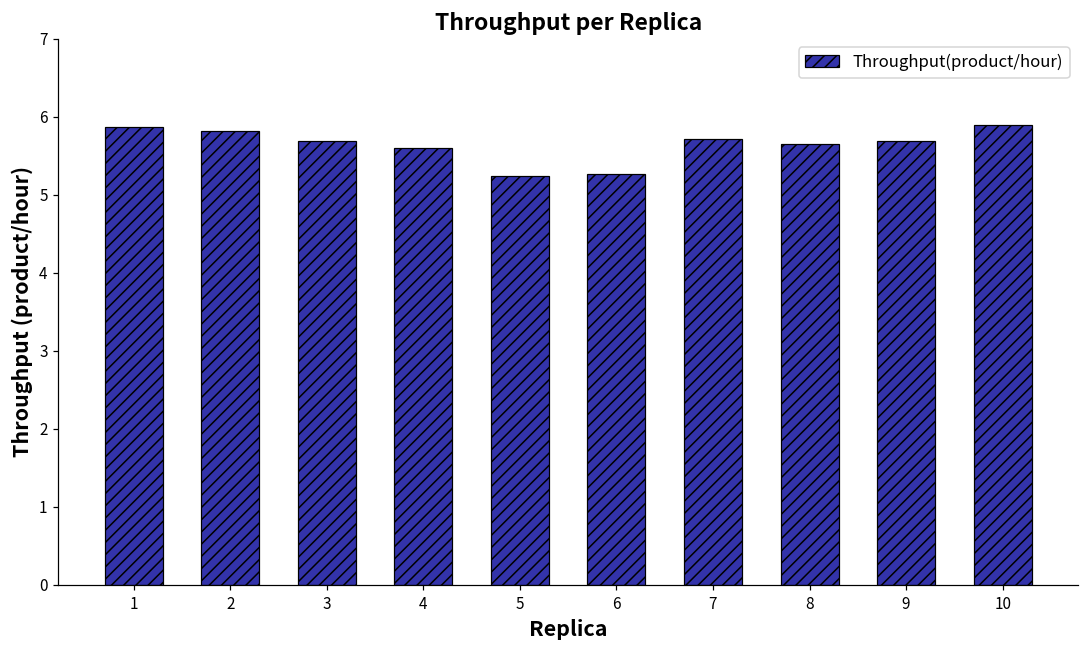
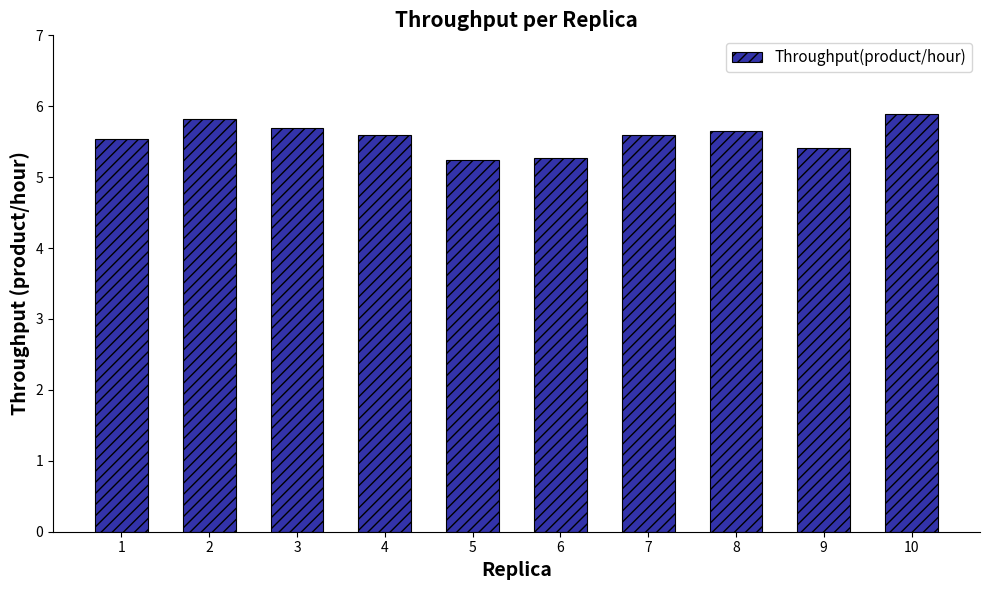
1: 5.9 -> 5.5
7: 5.7 -> 5.6
9: 5.7 -> 5.4
